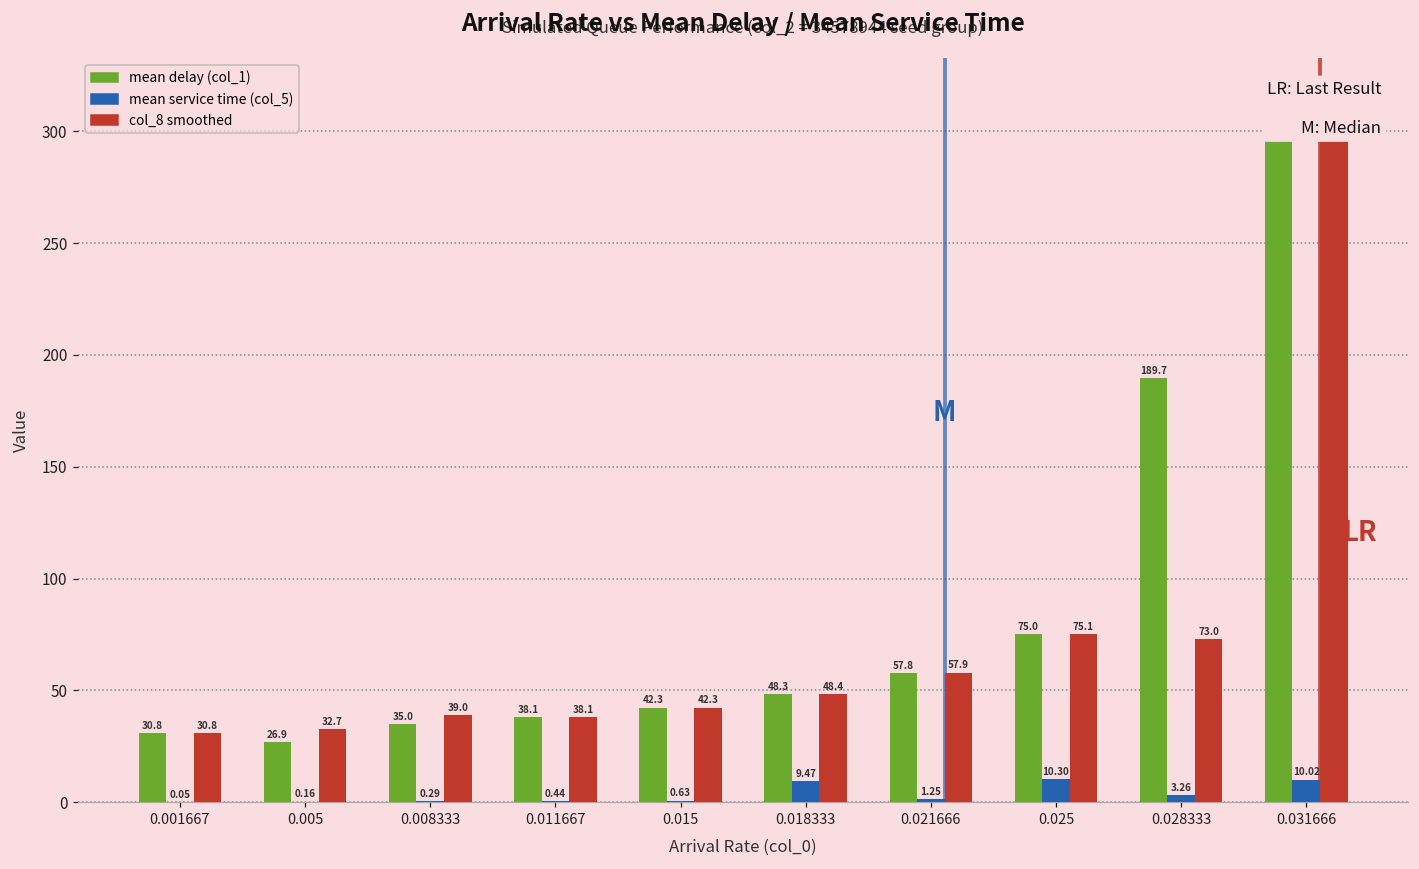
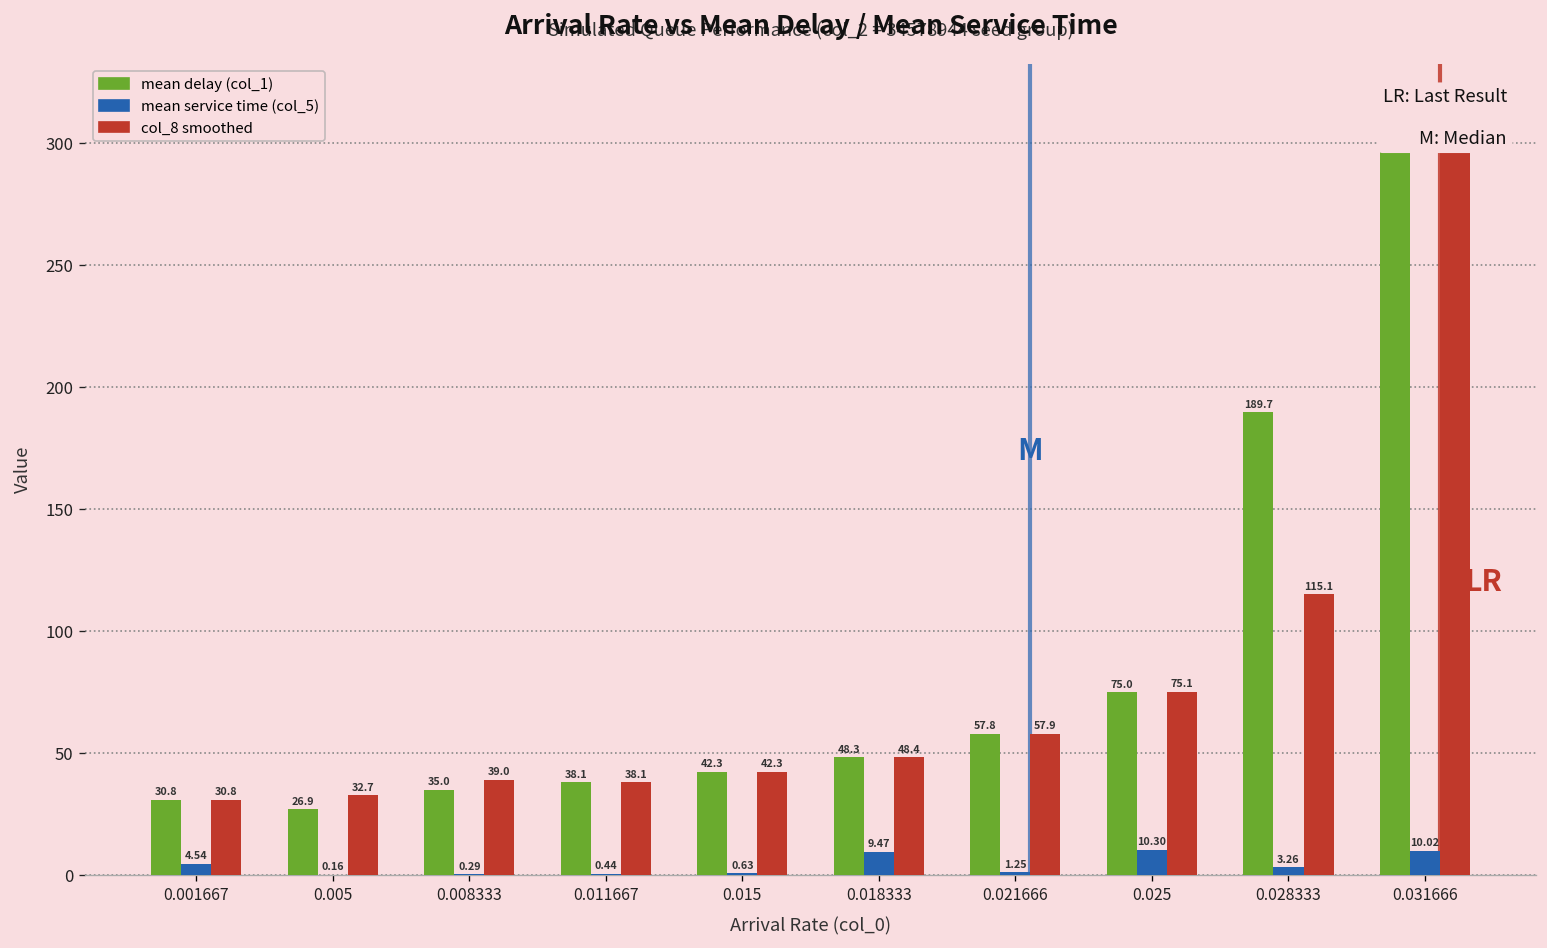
mean service time (col_5), 0.001667: 0.05 -> 4.54
col_8 smoothed, 0.028333: 73.0 -> 115.1
